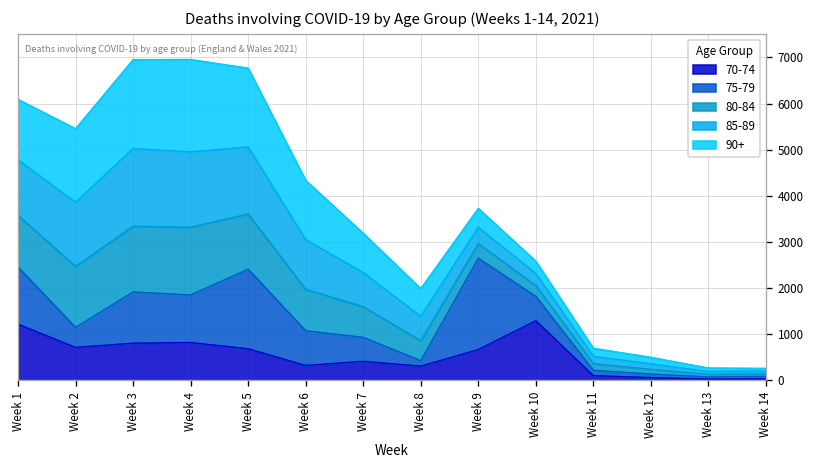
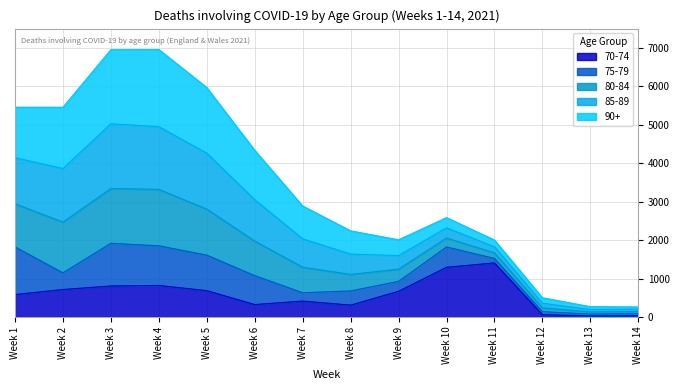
70-74, Week 1: 1200 -> 600
75-79, Week 5: 1700 -> 900
75-79, Week 7: 500 -> 200
75-79, Week 8: 100 -> 400
75-79, Week 9: 2000 -> 300
70-74, Week 11: 100 -> 1400
